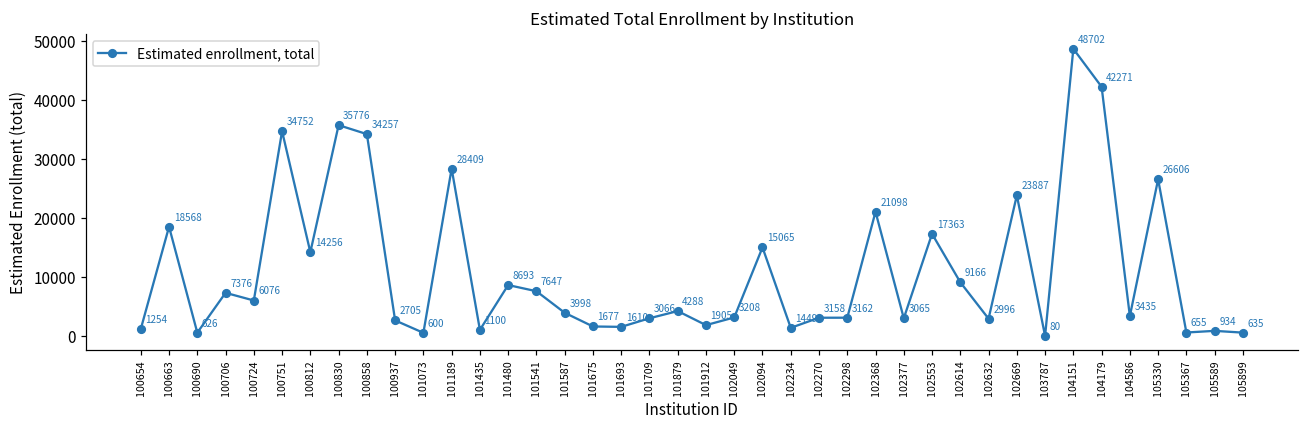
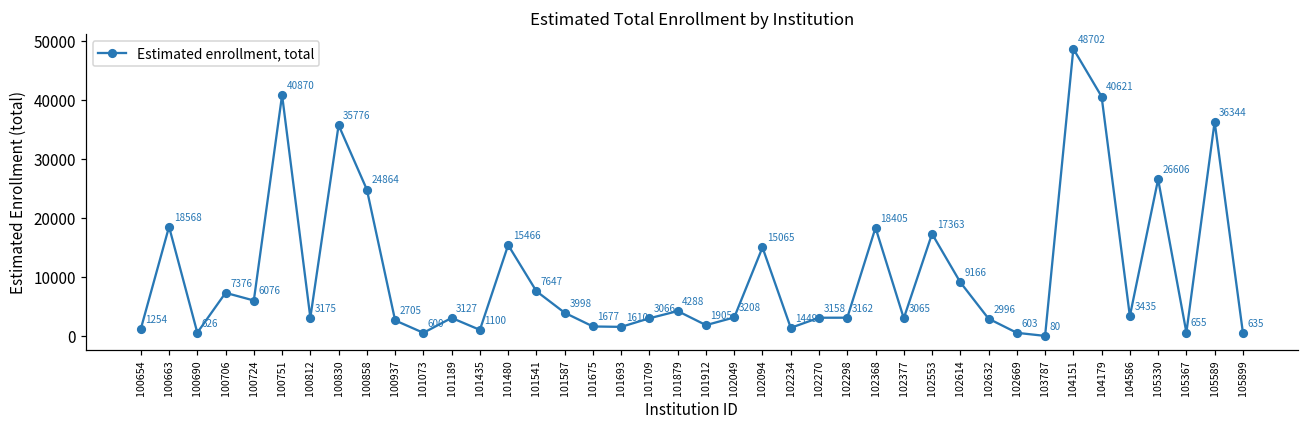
100751: 34752 -> 40870
100812: 14256 -> 3175
100858: 34257 -> 24864
101189: 28409 -> 3127
101480: 8693 -> 15466
102368: 21098 -> 18405
102669: 23887 -> 603
104179: 42271 -> 40621
105589: 934 -> 36344
